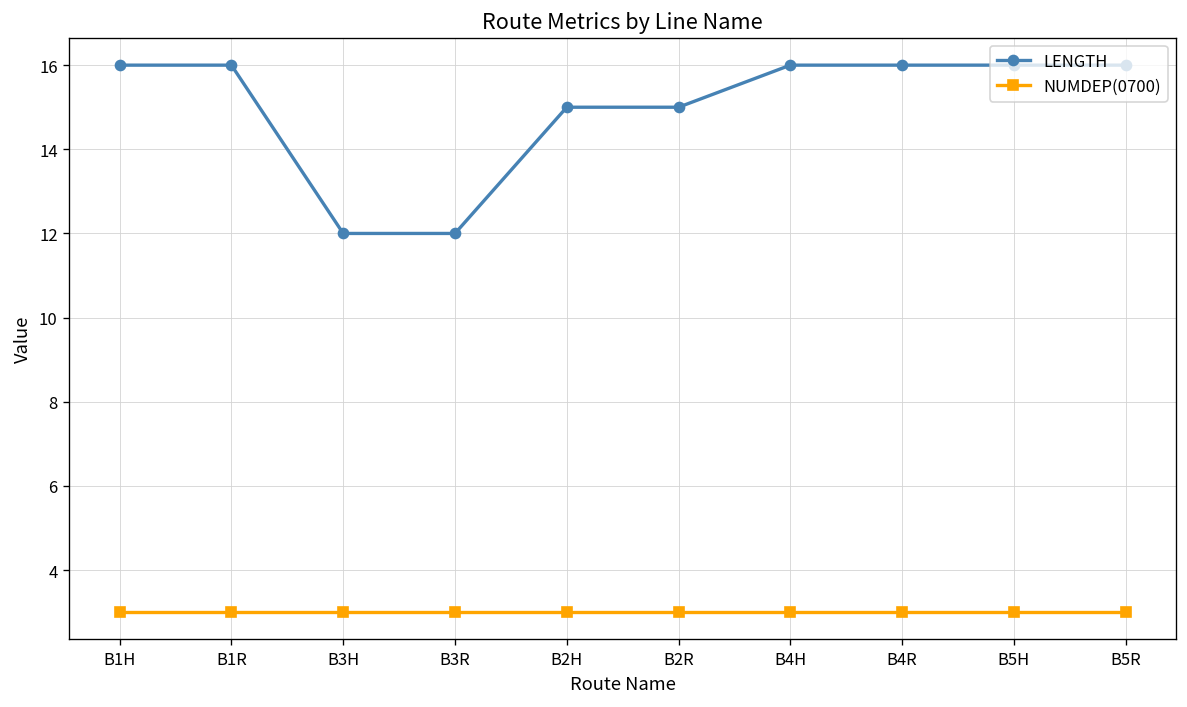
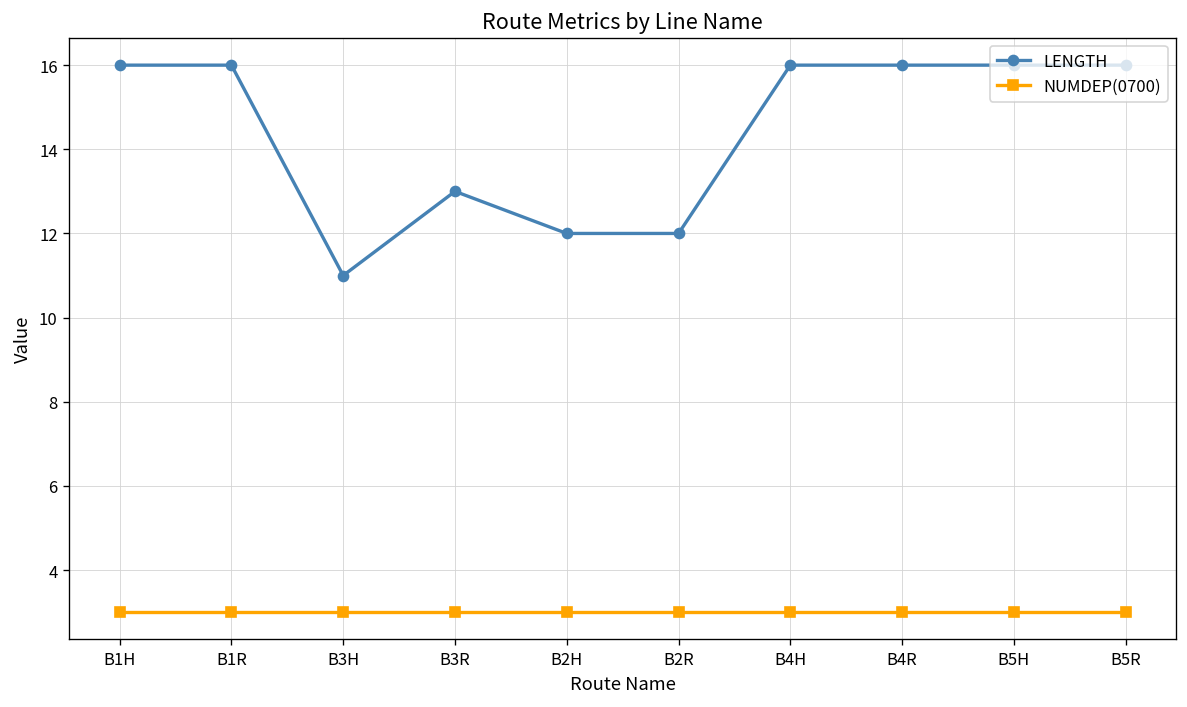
LENGTH, B3H: 12 -> 11
LENGTH, B3R: 12 -> 13
LENGTH, B2H: 15 -> 12
LENGTH, B2R: 15 -> 12
